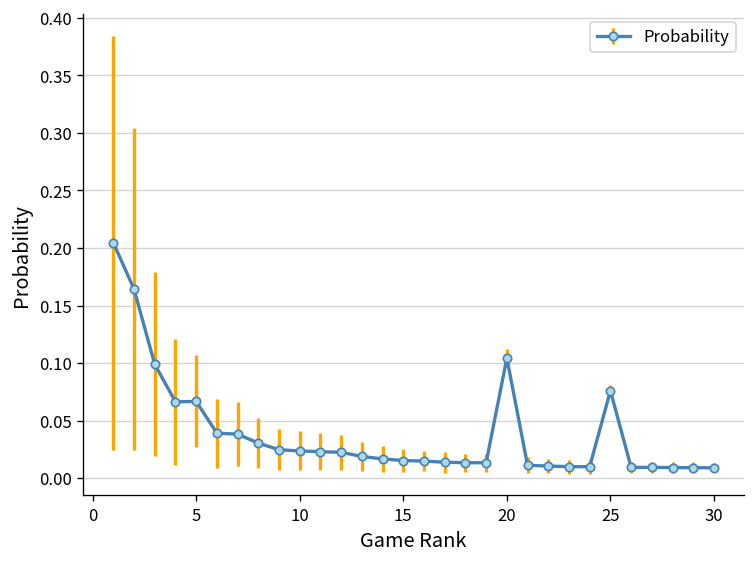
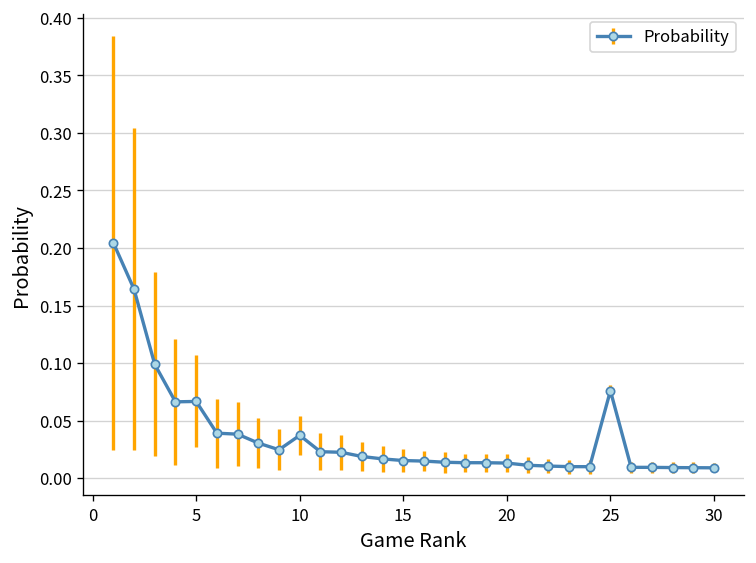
10: 0.02 -> 0.04
20: 0.10 -> 0.01
